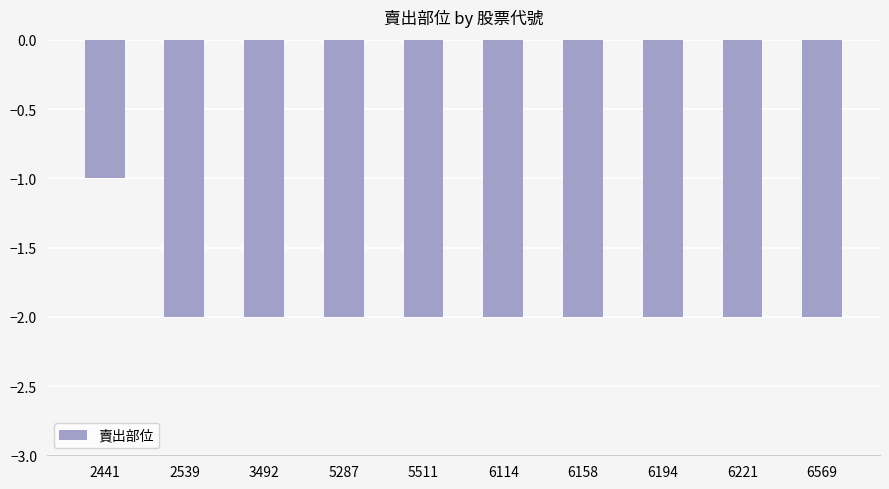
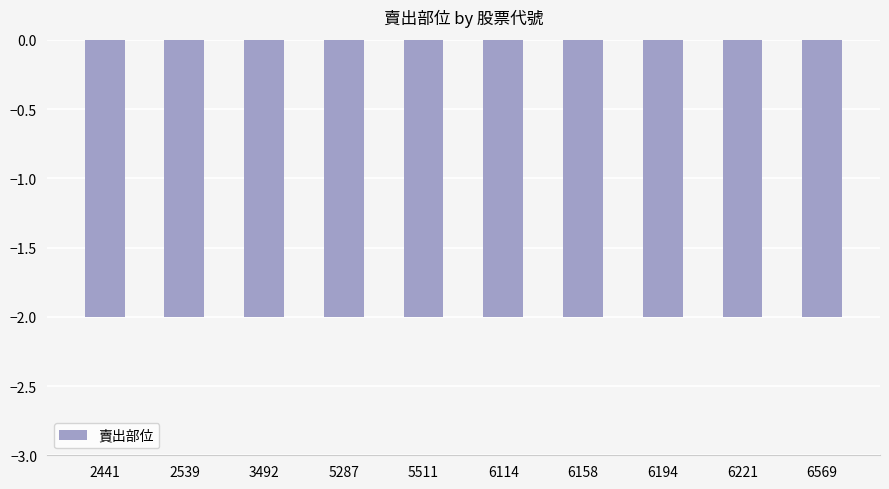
2441: -1 -> -2
